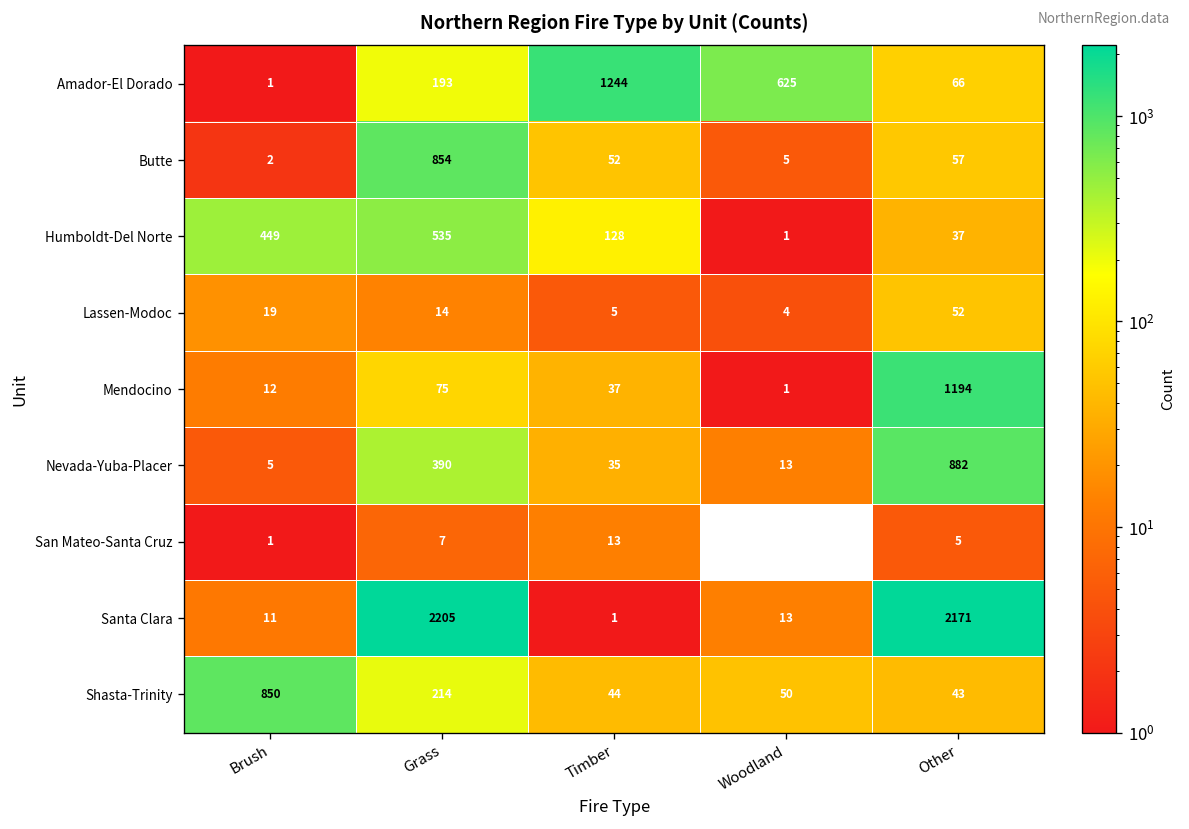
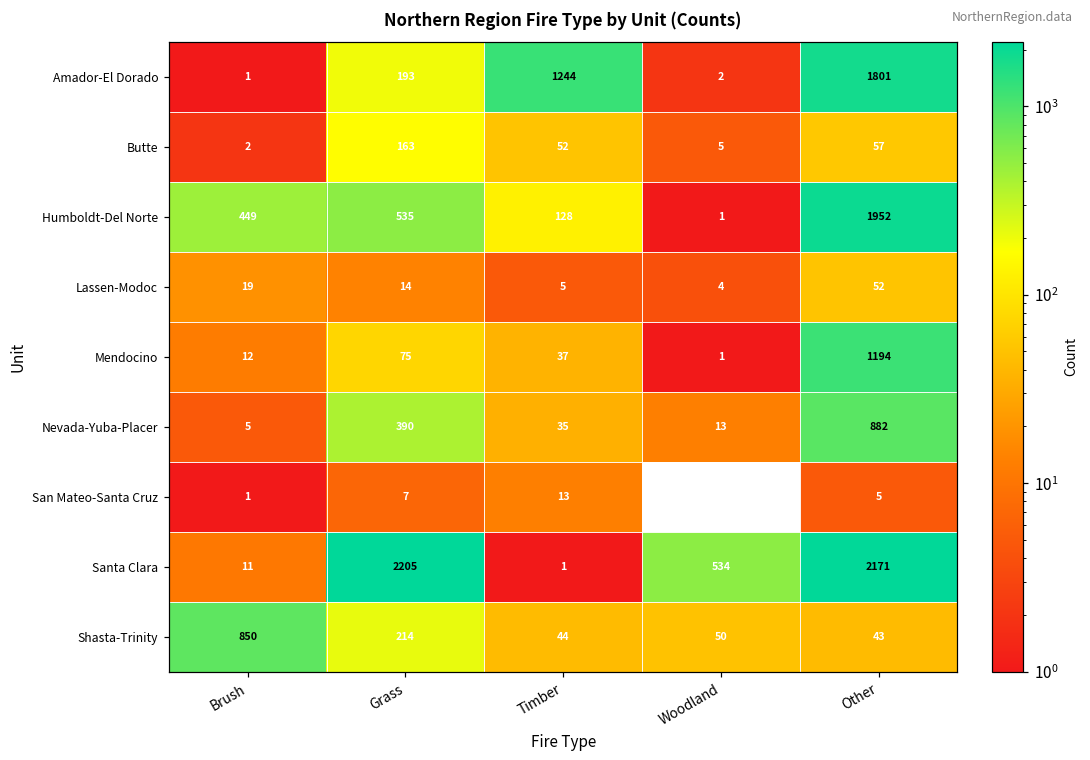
Amador-El Dorado, Woodland: 625 -> 2
Amador-El Dorado, Other: 66 -> 1801
Butte, Grass: 854 -> 163
Humboldt-Del Norte, Other: 37 -> 1952
Santa Clara, Woodland: 13 -> 534
